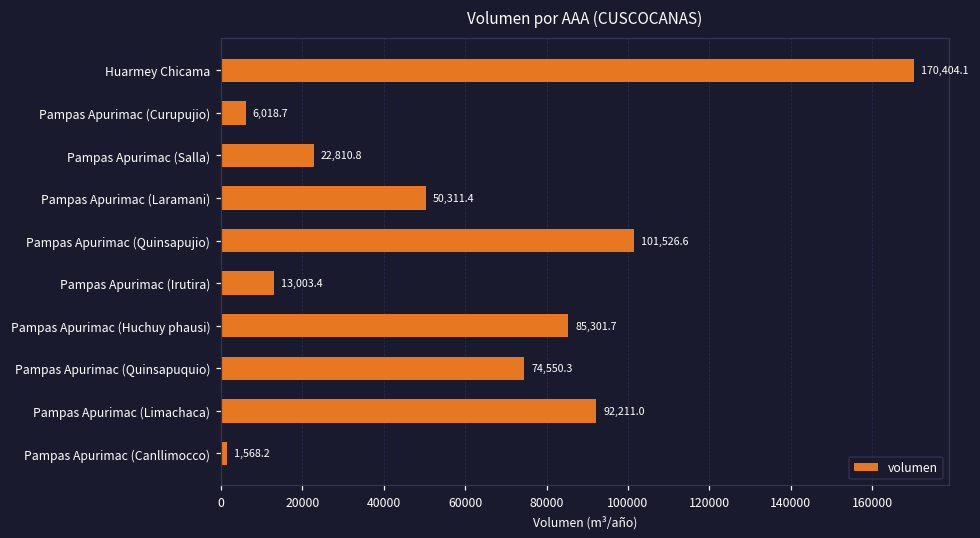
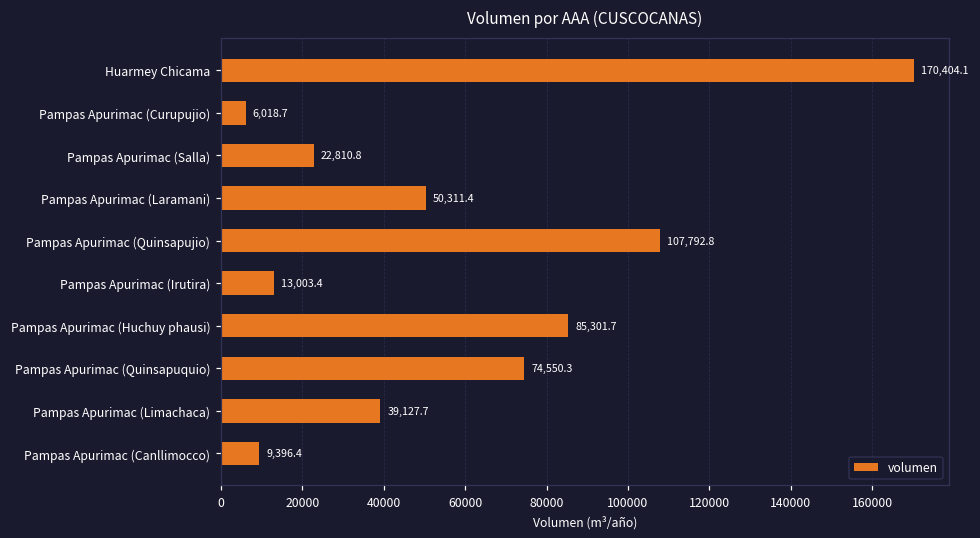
Pampas Apurimac (Quinsapujio): 101,526.6 -> 107,792.8
Pampas Apurimac (Limachaca): 92,211.0 -> 39,127.7
Pampas Apurimac (Canllimocco): 1,568.2 -> 9,396.4
